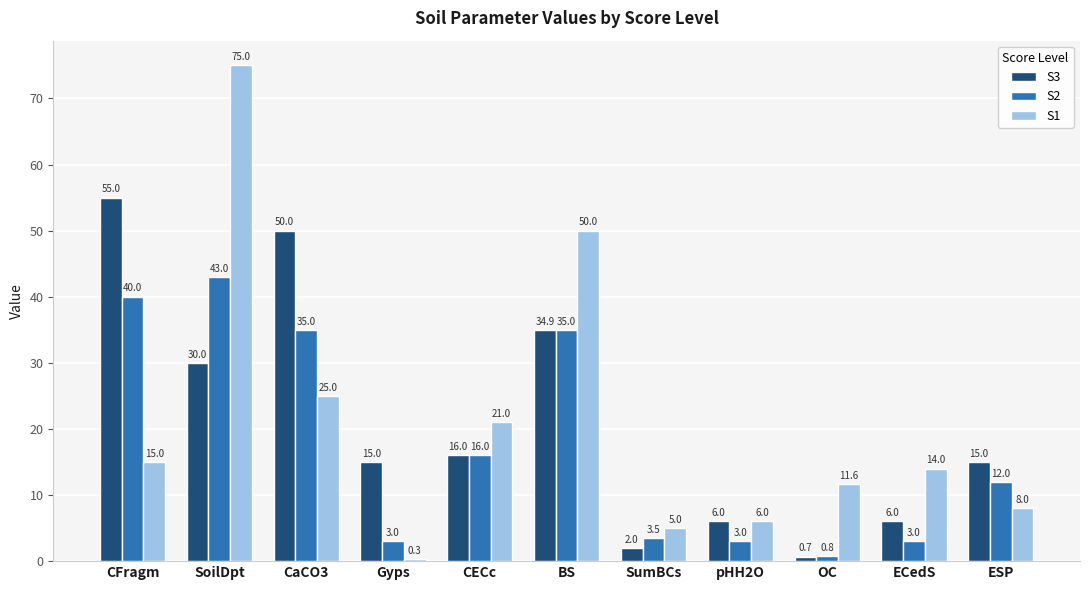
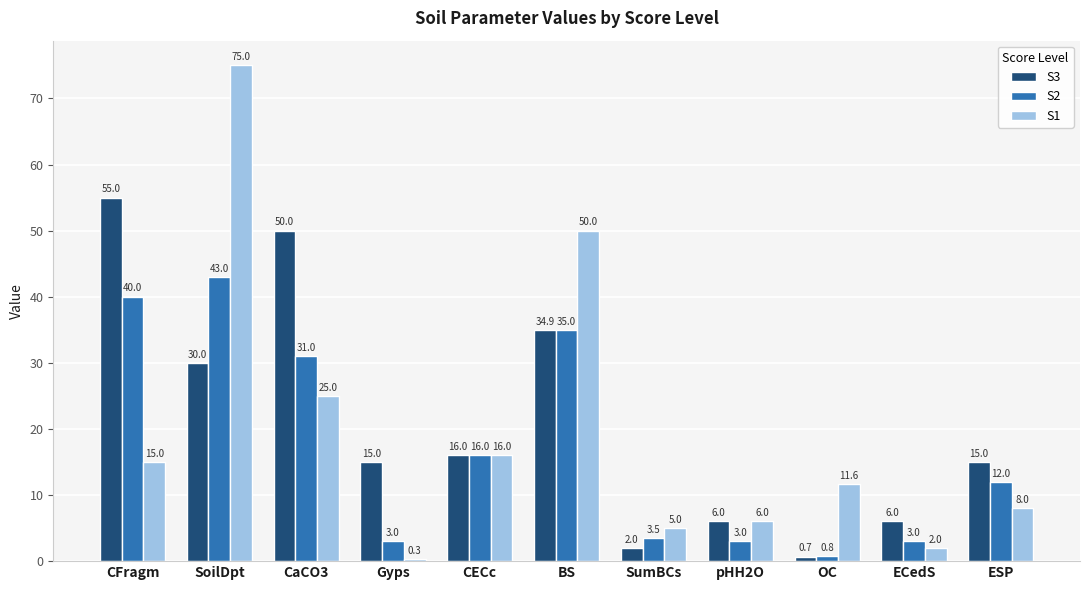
S2, CaCO3: 35.0 -> 31.0
S1, CECc: 21.0 -> 16.0
S1, ECedS: 14.0 -> 2.0
